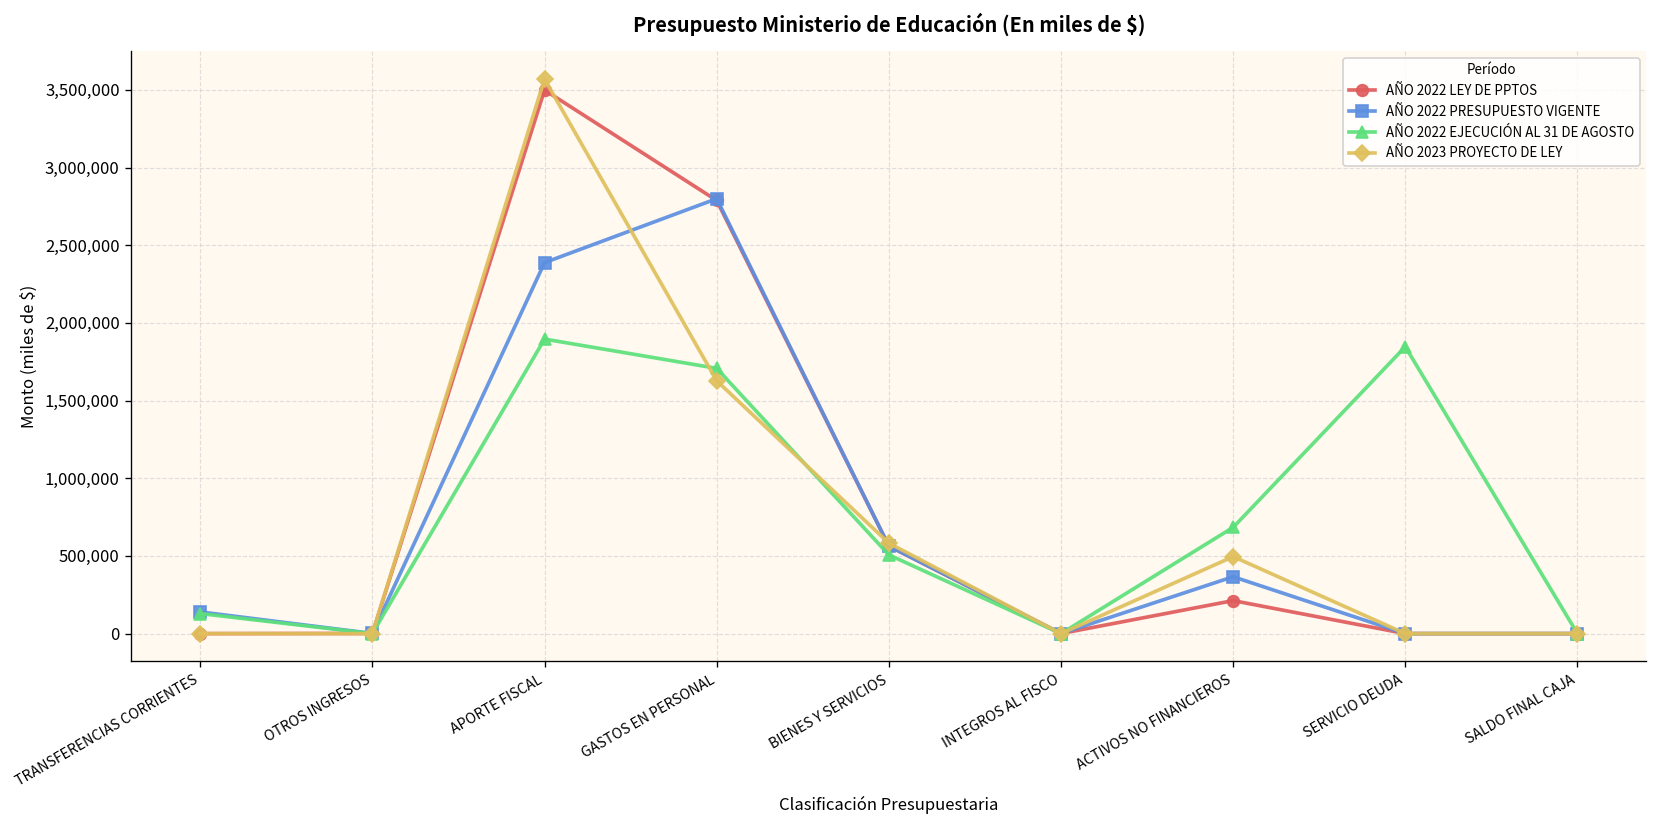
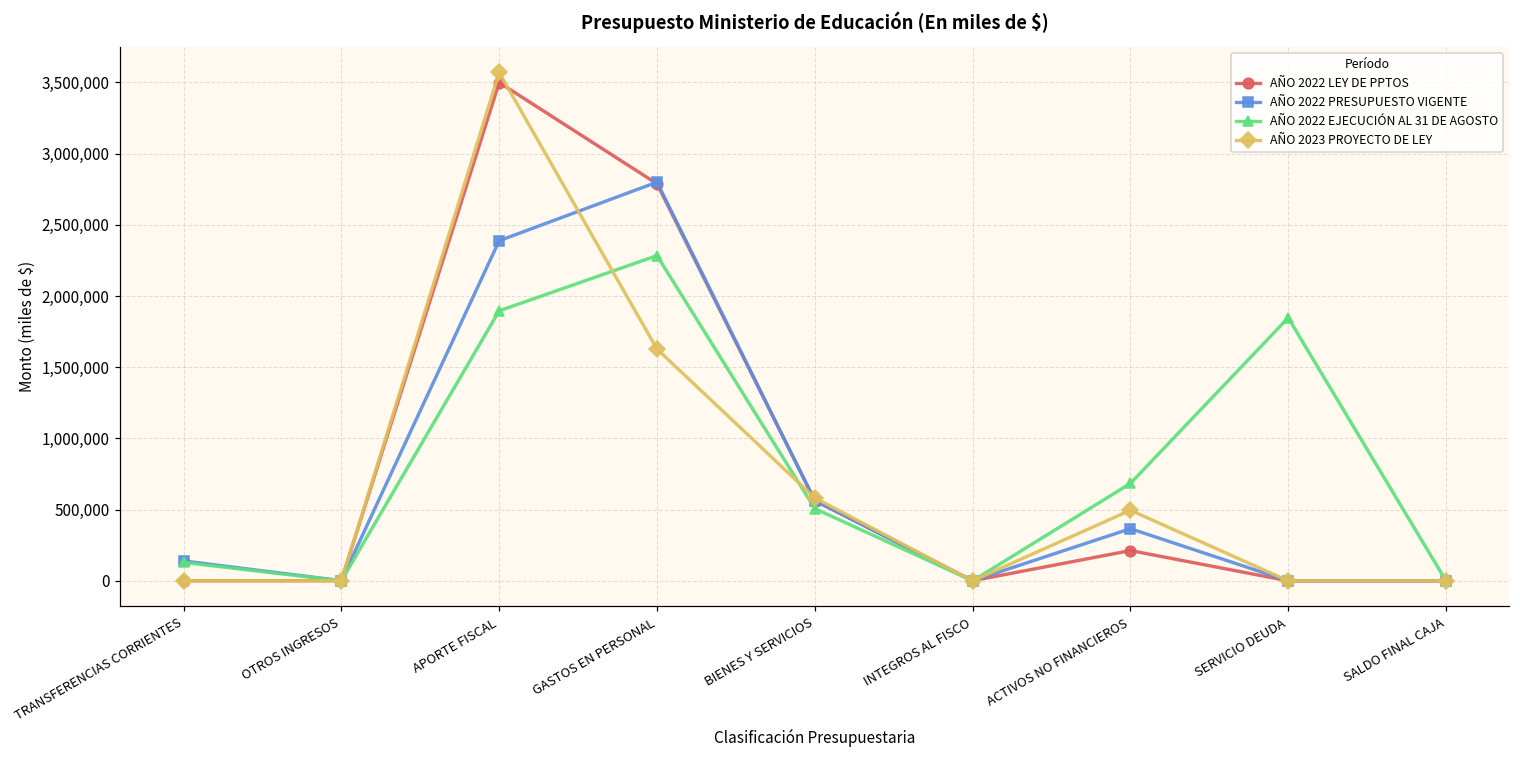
AÑO 2022 EJECUCIÓN AL 31 DE AGOSTO, GASTOS EN PERSONAL: 1,710,000 -> 2,280,000
